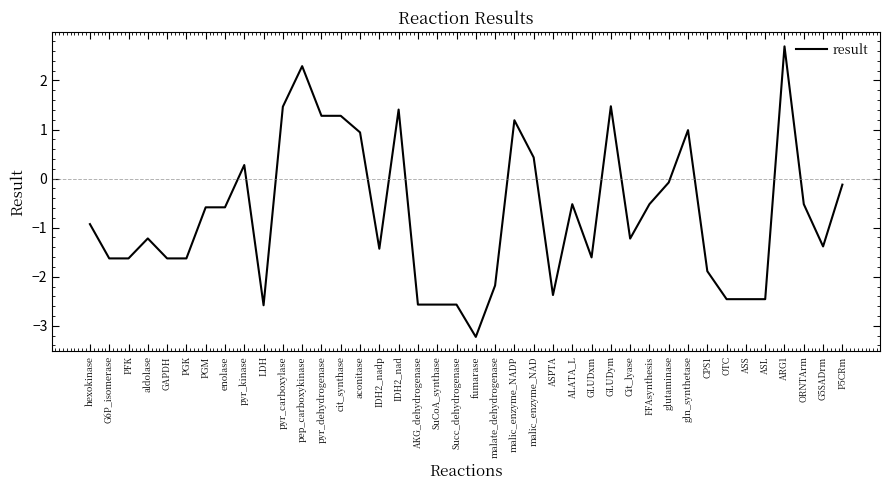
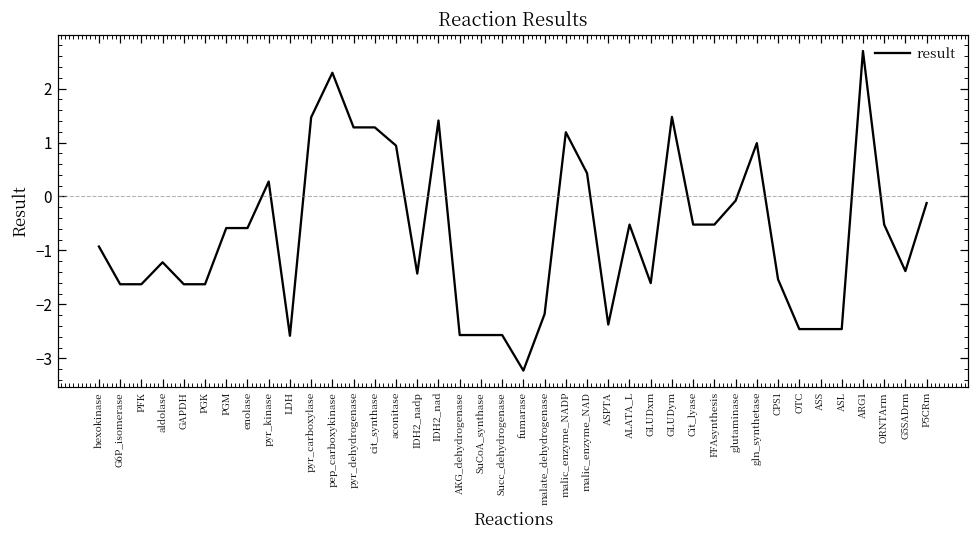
Cit_lyase: -1.2 -> -0.5
CPS1: -1.9 -> -1.5
